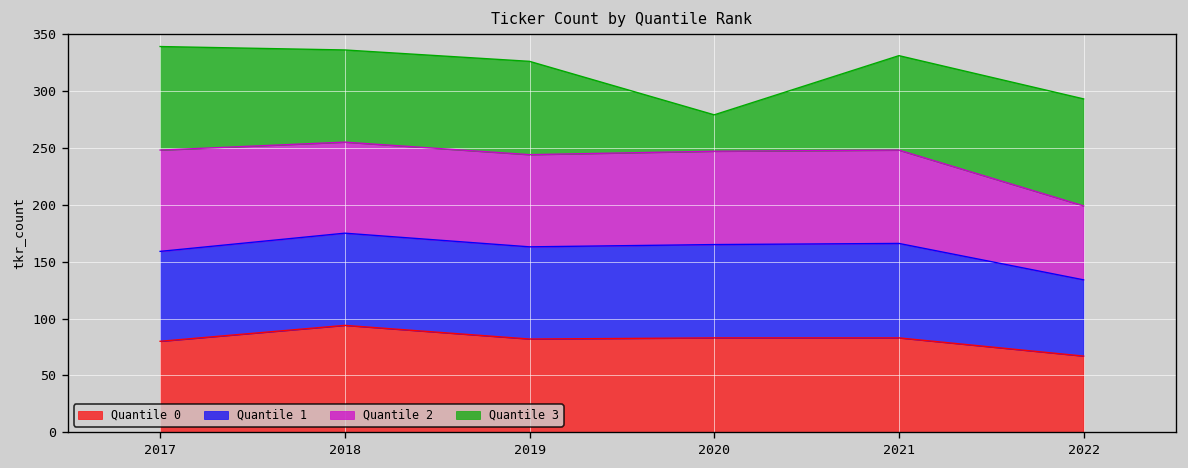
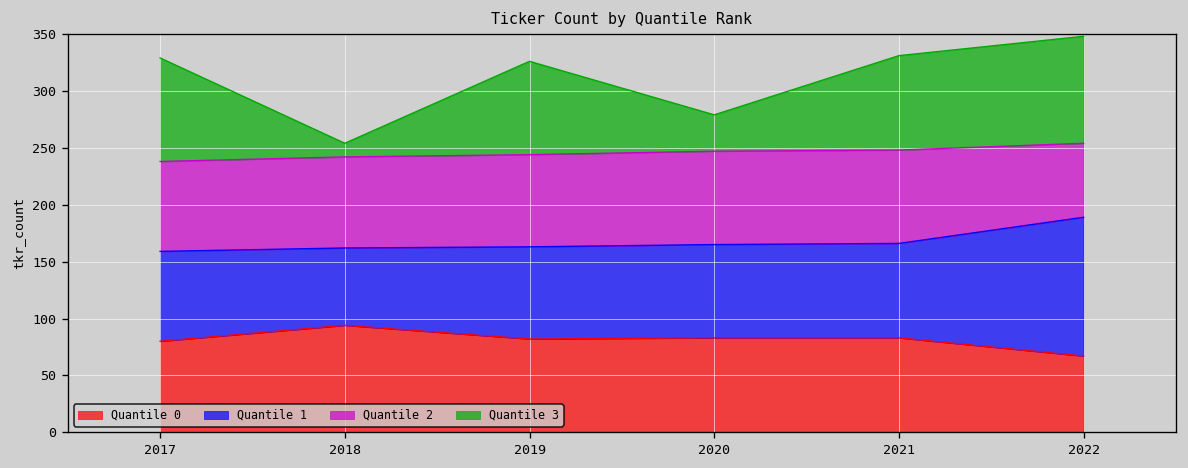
Quantile 2, 2017: 90 -> 80
Quantile 1, 2018: 80 -> 70
Quantile 3, 2018: 80 -> 10
Quantile 1, 2022: 70 -> 120
